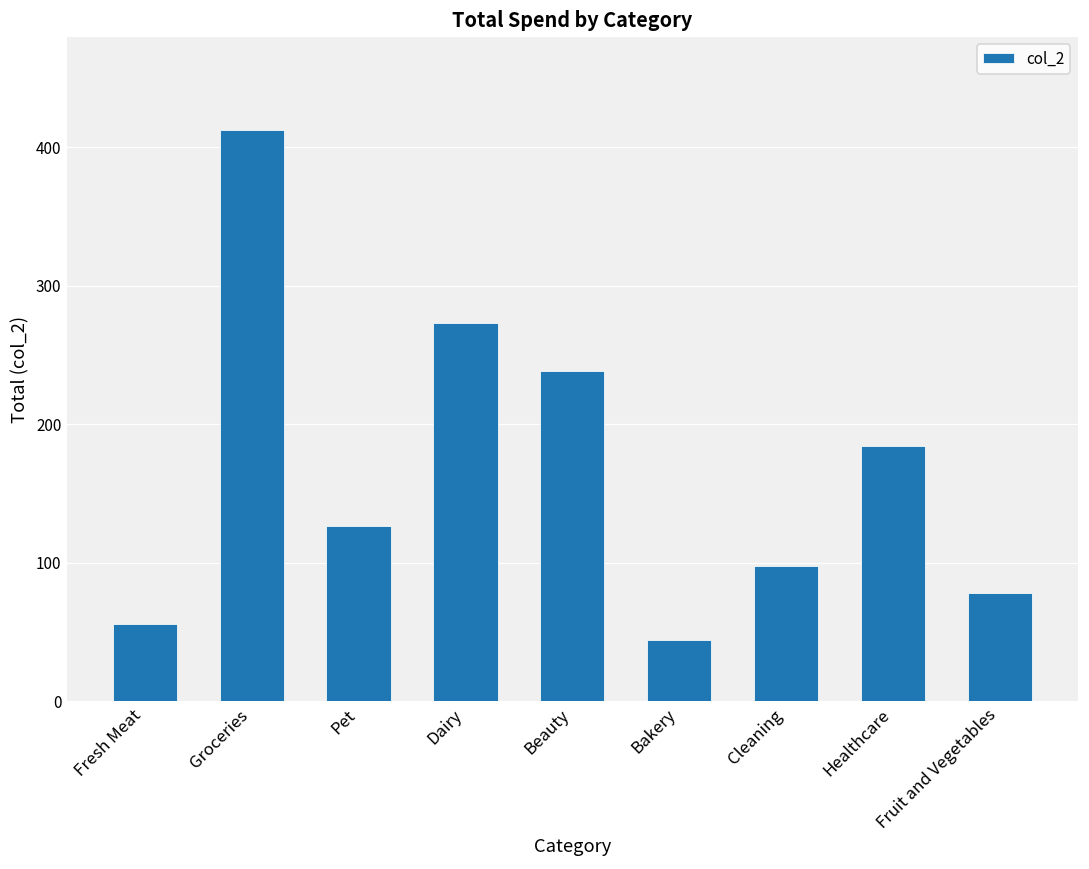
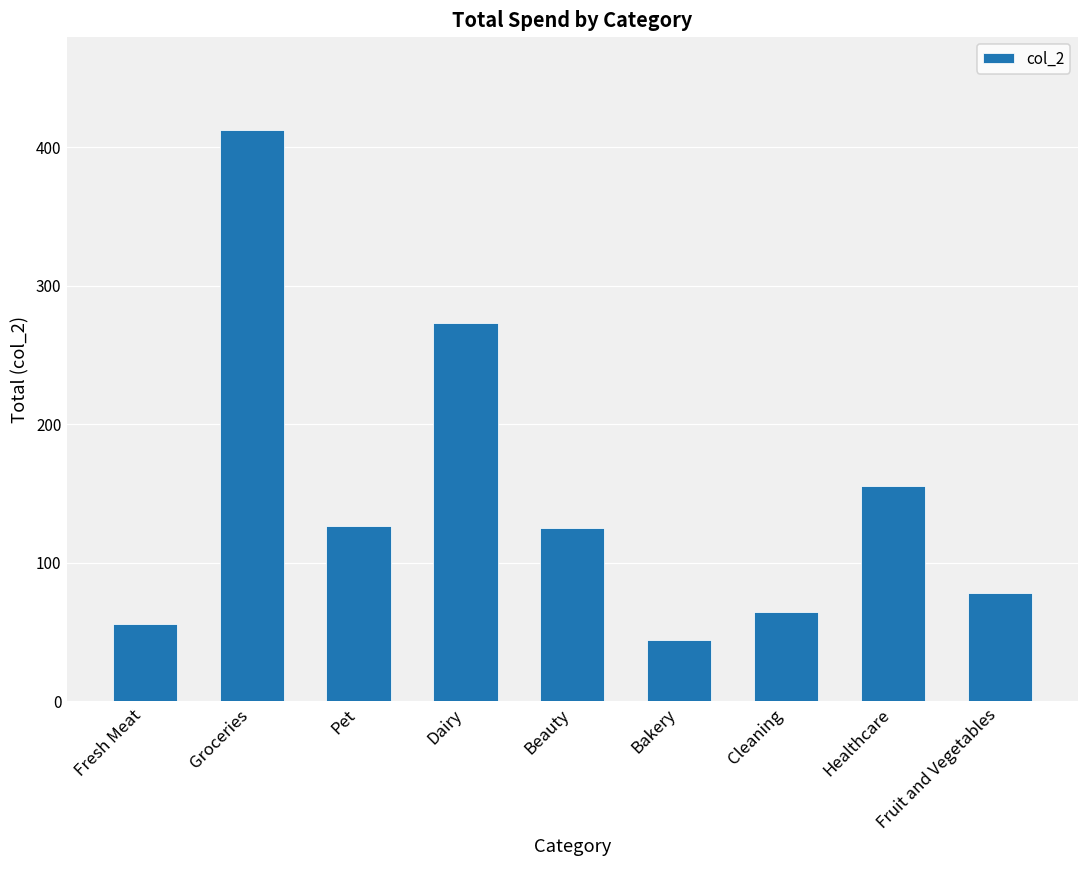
Beauty: 238 -> 125
Cleaning: 98 -> 64
Healthcare: 185 -> 156
